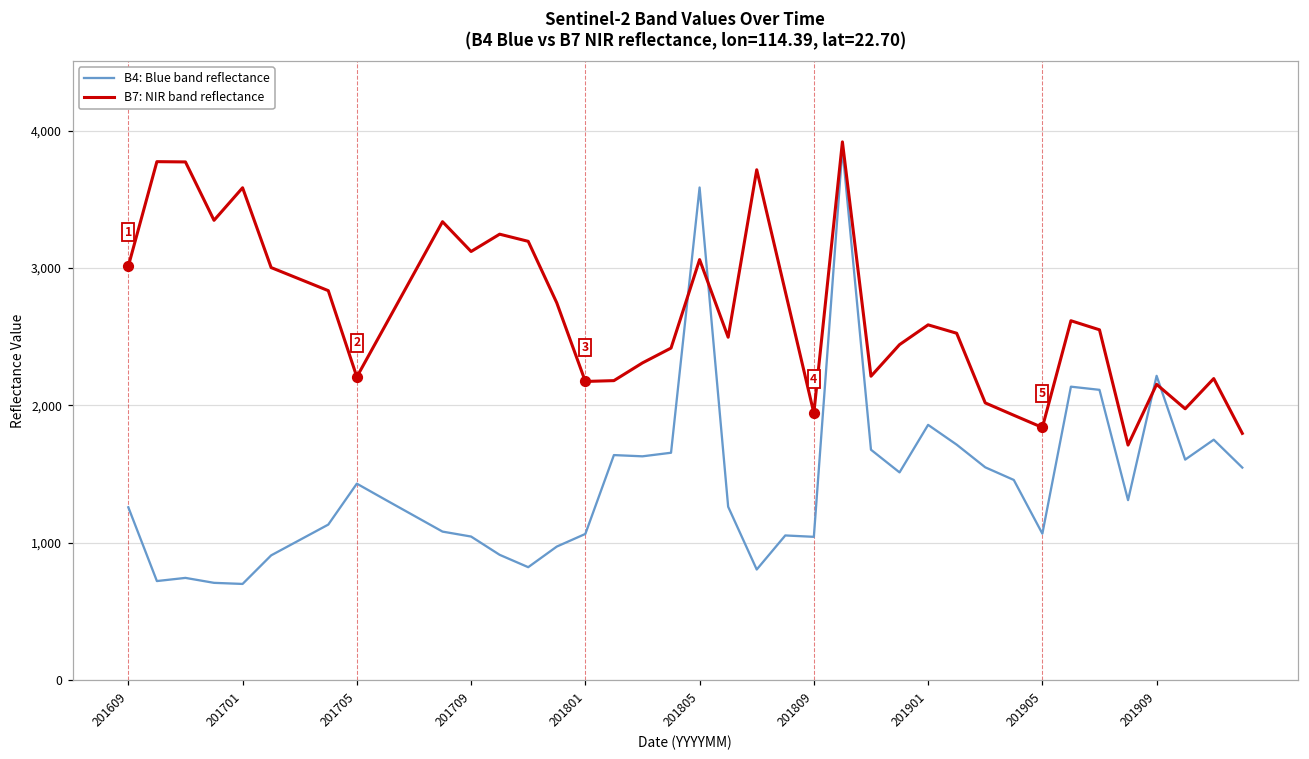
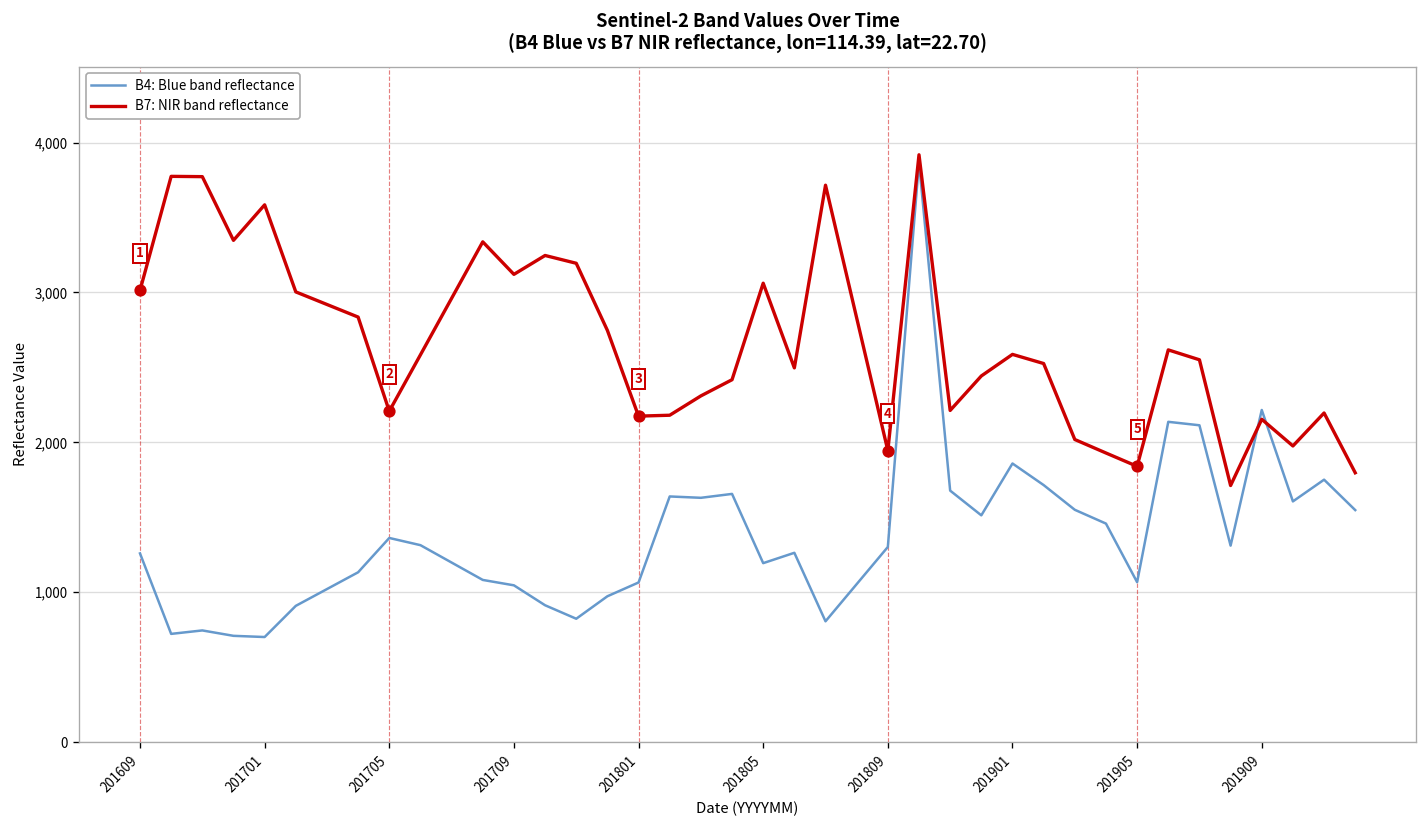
B4: Blue band reflectance, 201705: 1,430 -> 1,360
B4: Blue band reflectance, 201805: 3,590 -> 1,190
B4: Blue band reflectance, 201809: 1,040 -> 1,300
